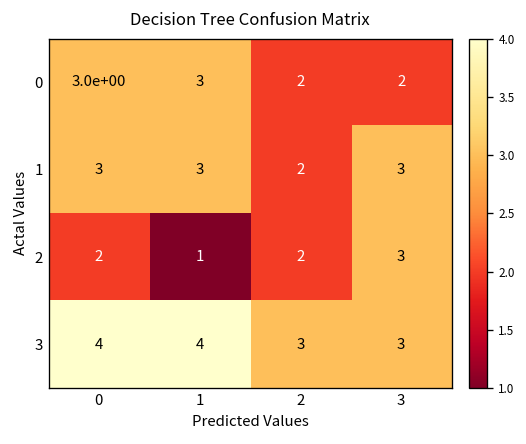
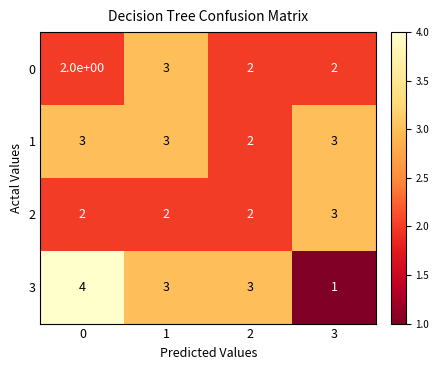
0, 0: 3.0e+00 -> 2.0e+00
2, 1: 1 -> 2
3, 1: 4 -> 3
3, 3: 3 -> 1
